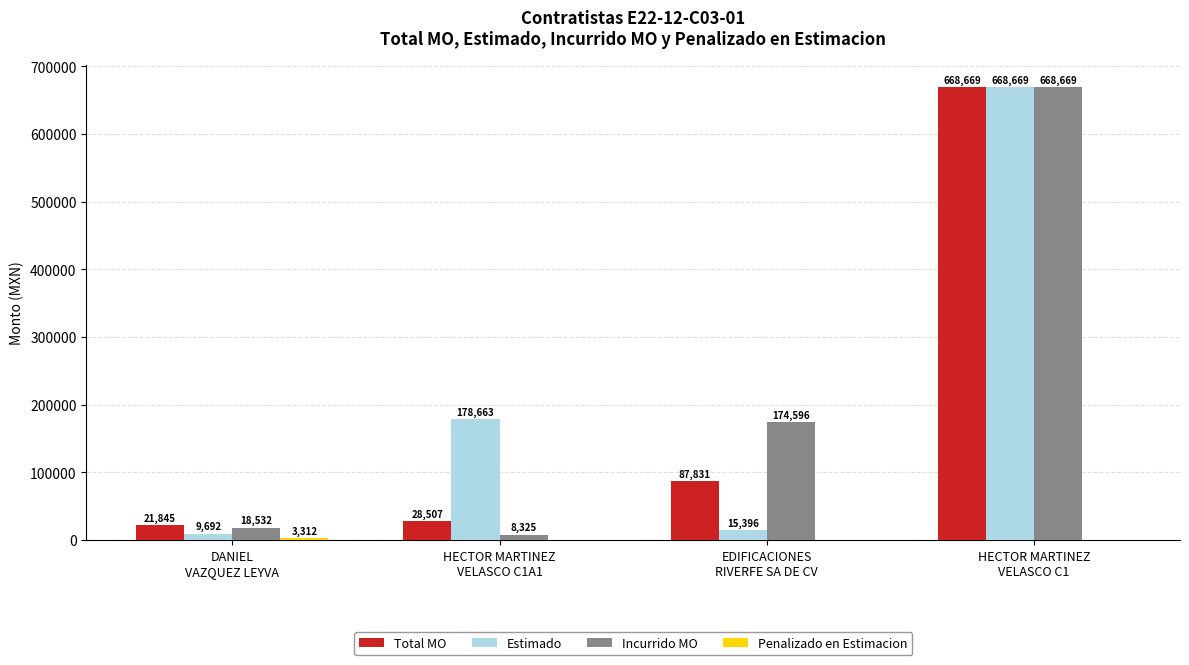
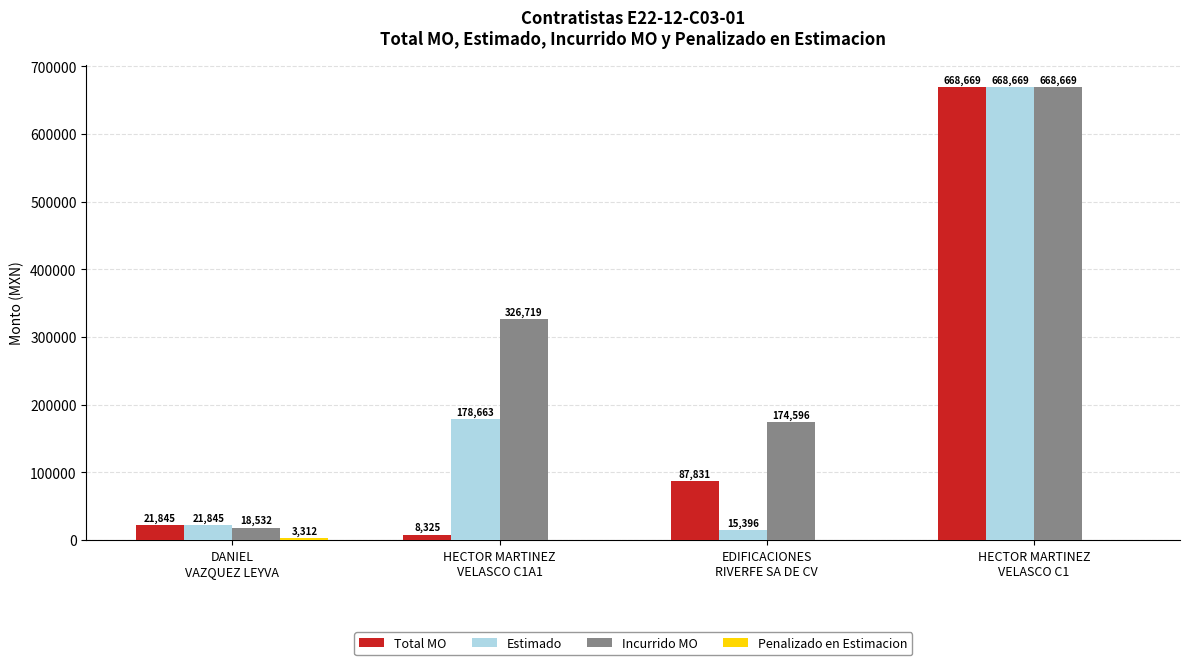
Estimado, DANIEL VAZQUEZ LEYVA: 9,692 -> 21,845
Total MO, HECTOR MARTINEZ VELASCO C1A1: 28,507 -> 8,325
Incurrido MO, HECTOR MARTINEZ VELASCO C1A1: 8,325 -> 326,719
